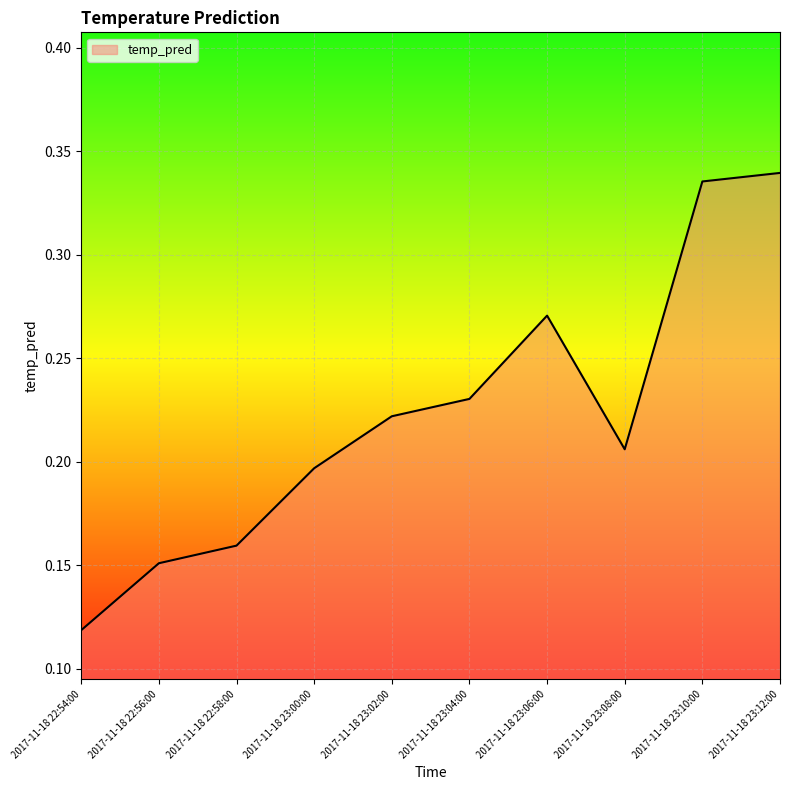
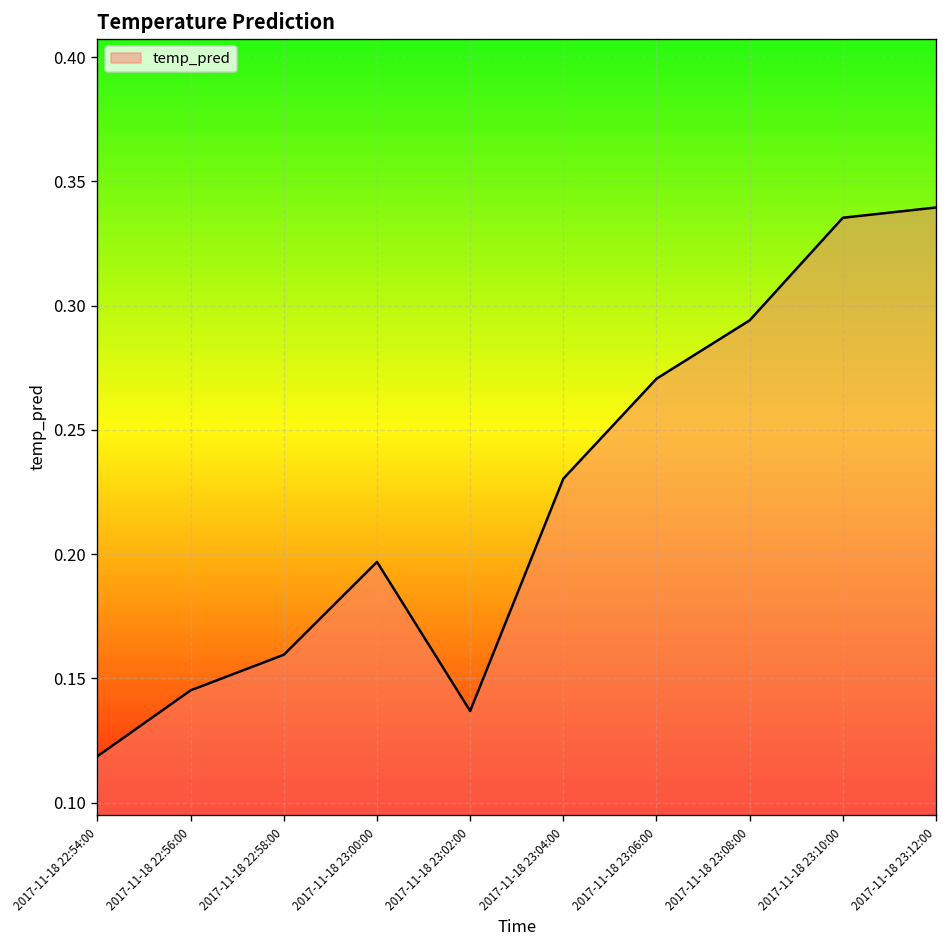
2017-11-18 22:56:00: 0.151 -> 0.145
2017-11-18 23:02:00: 0.222 -> 0.137
2017-11-18 23:08:00: 0.206 -> 0.294
